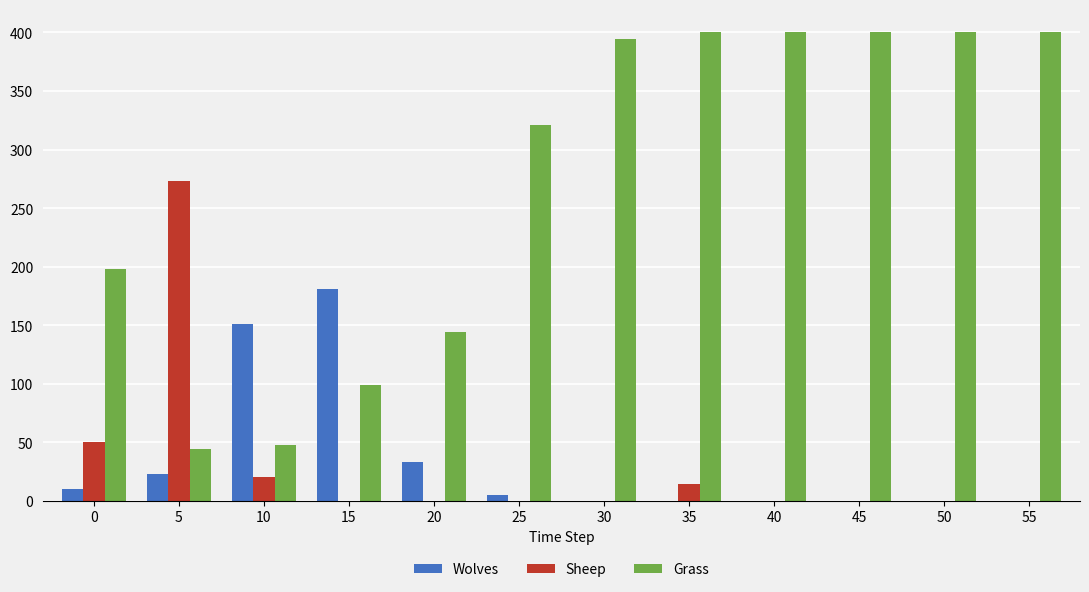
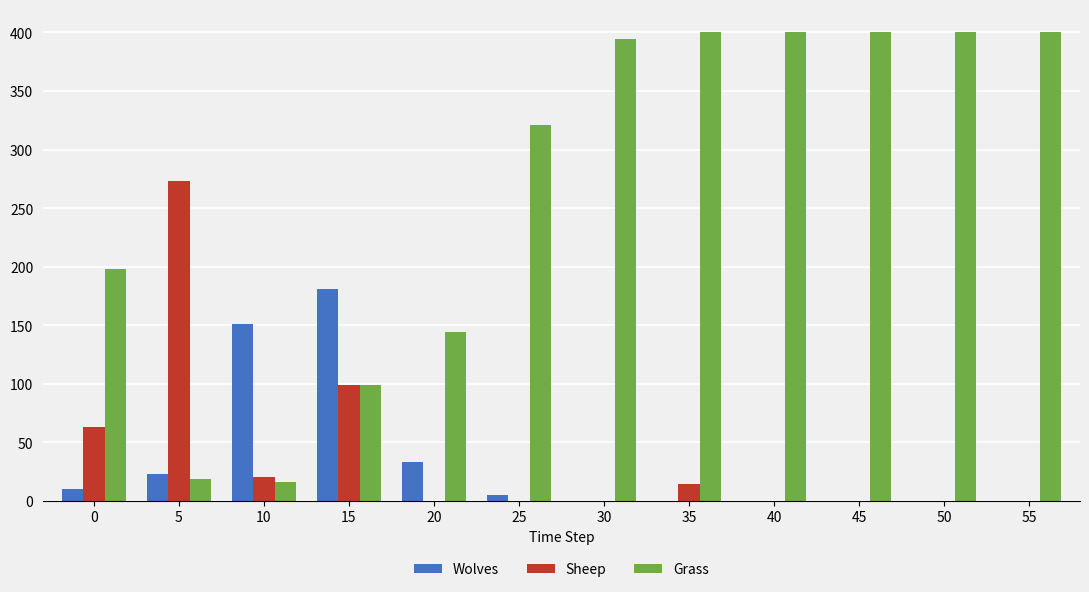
Sheep, 0: 50 -> 63
Grass, 5: 44 -> 19
Grass, 10: 48 -> 16
Sheep, 15: 0 -> 99
